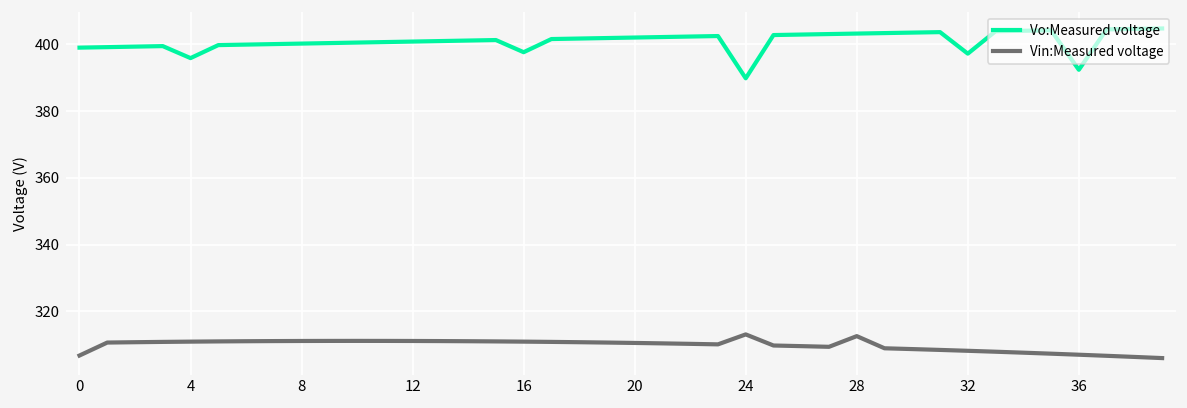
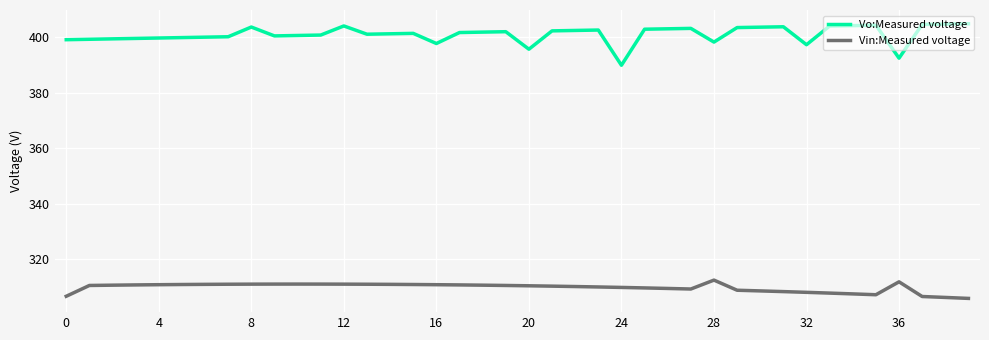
Vo:Measured voltage, 4: 396 -> 400
Vo:Measured voltage, 8: 400 -> 404
Vo:Measured voltage, 12: 401 -> 404
Vo:Measured voltage, 20: 402 -> 396
Vin:Measured voltage, 24: 313 -> 310
Vo:Measured voltage, 28: 403 -> 398
Vin:Measured voltage, 36: 307 -> 312
